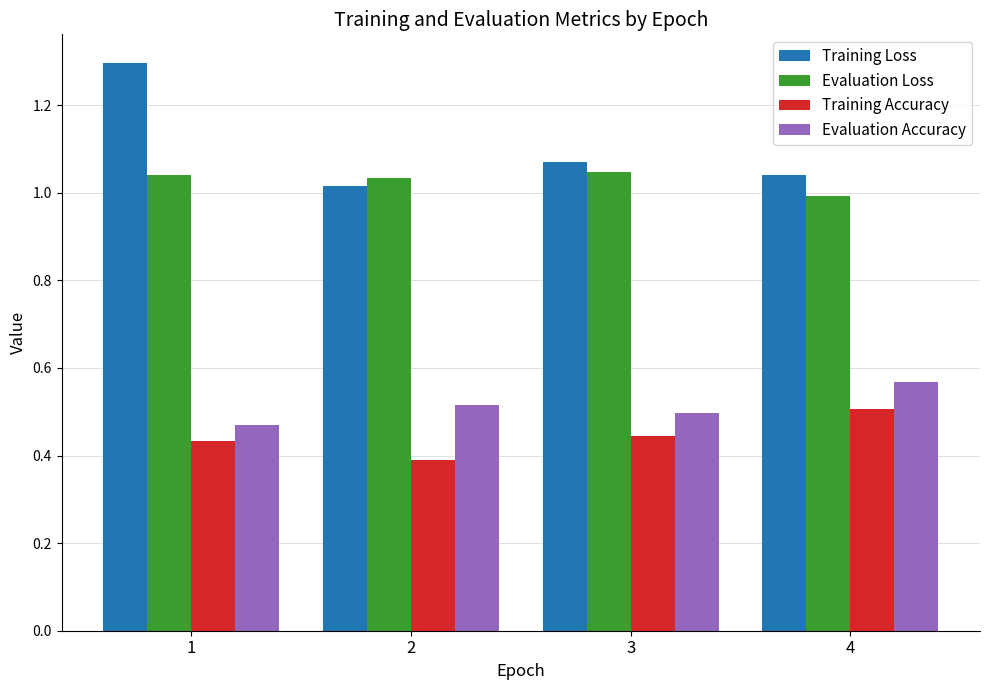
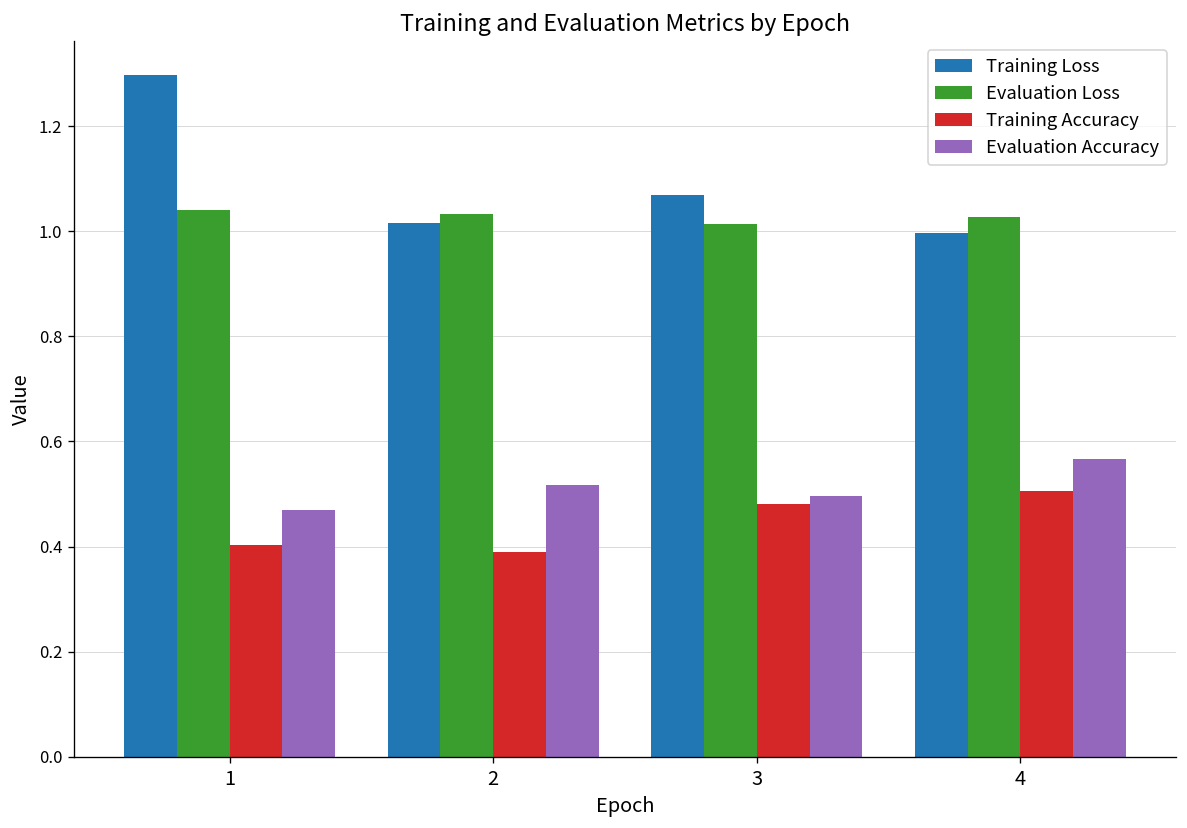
Training Accuracy, 1: 0.43 -> 0.40
Evaluation Loss, 3: 1.05 -> 1.01
Training Accuracy, 3: 0.44 -> 0.48
Training Loss, 4: 1.04 -> 1.00
Evaluation Loss, 4: 0.99 -> 1.03
